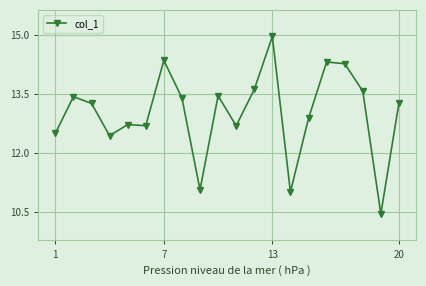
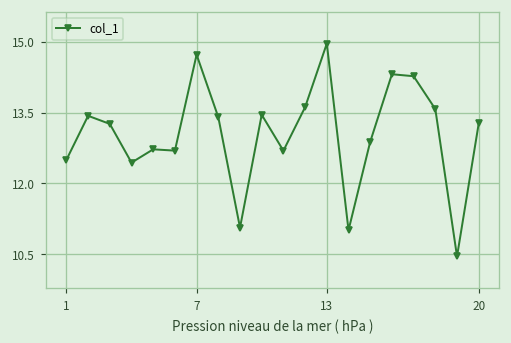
7: 14.4 -> 14.7
